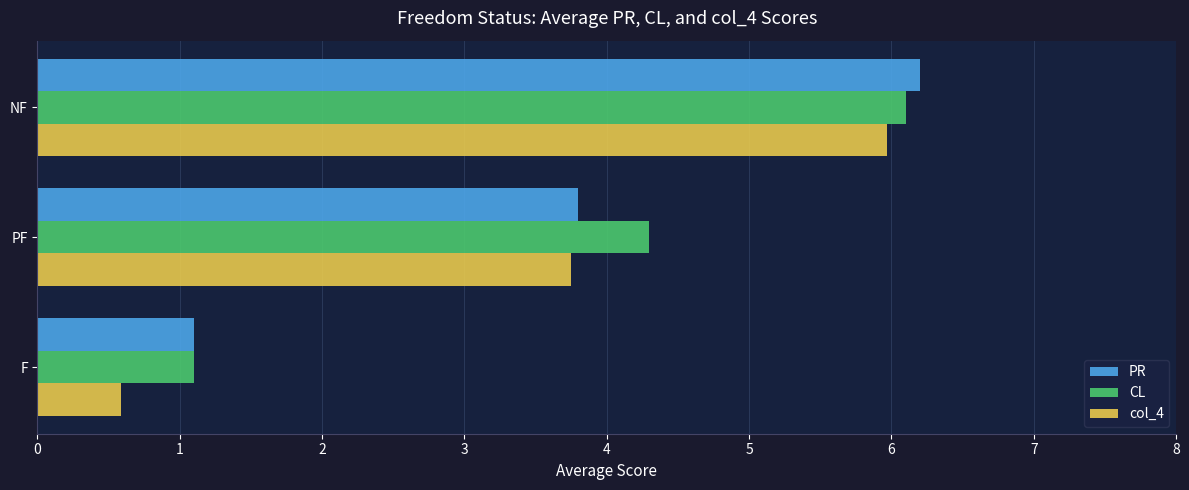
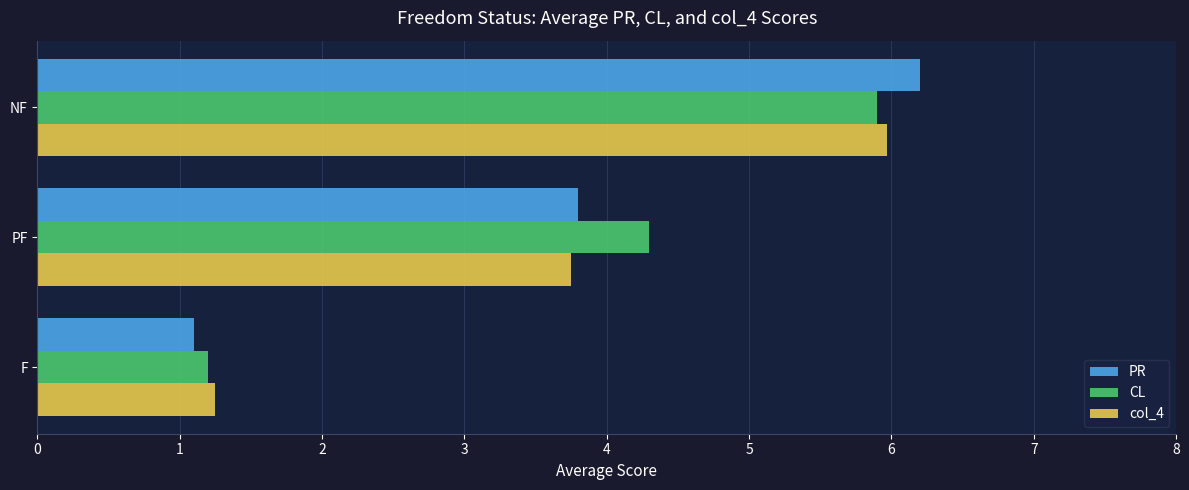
CL, NF: 6.1 -> 5.9
CL, F: 1.1 -> 1.2
col_4, F: 0.59 -> 1.25
